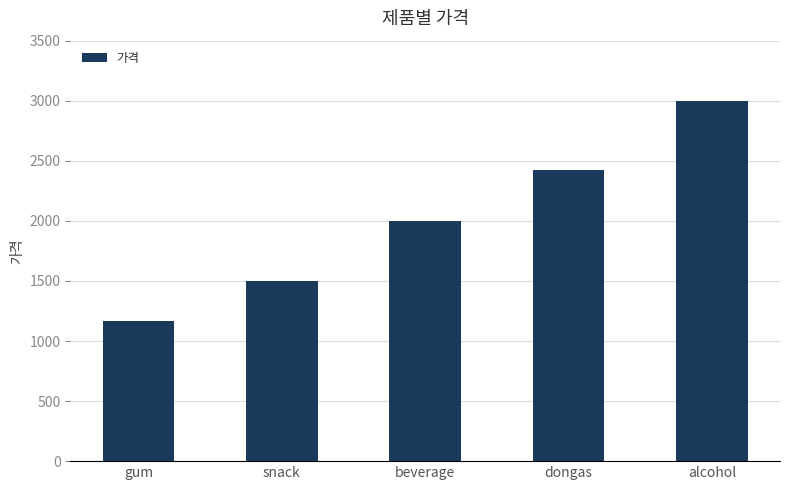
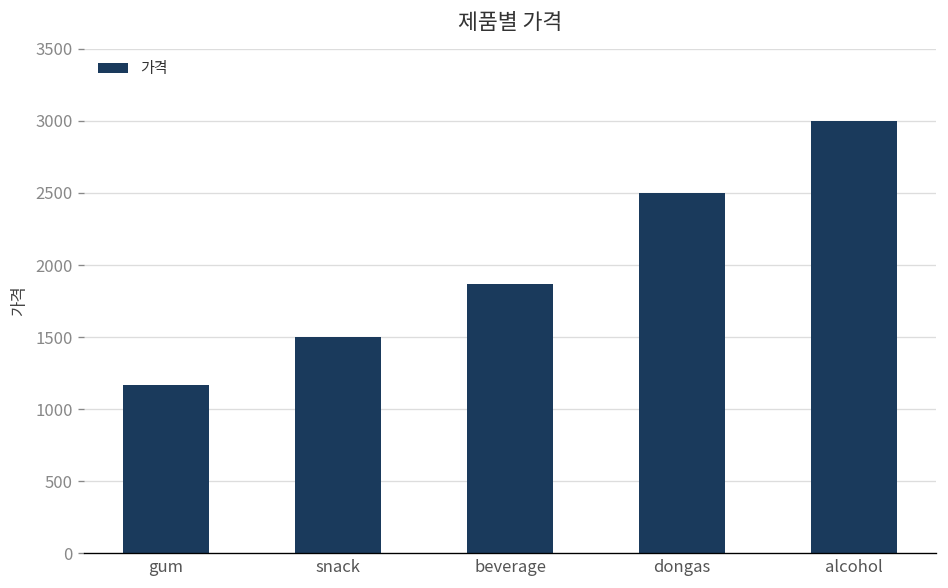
beverage: 2000 -> 1870
dongas: 2420 -> 2500
